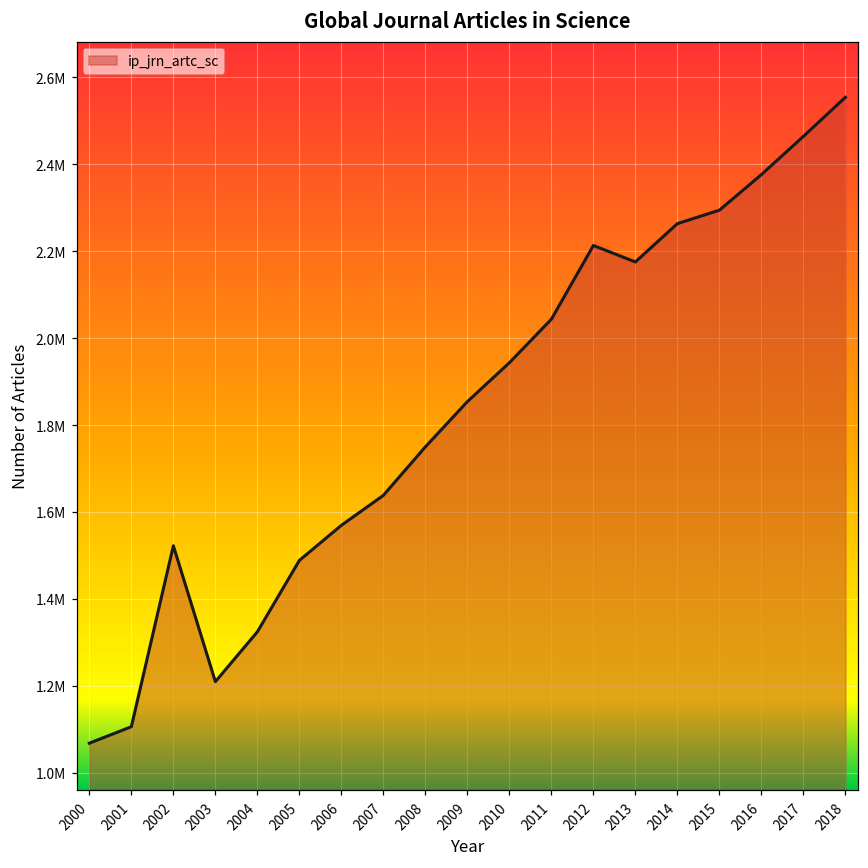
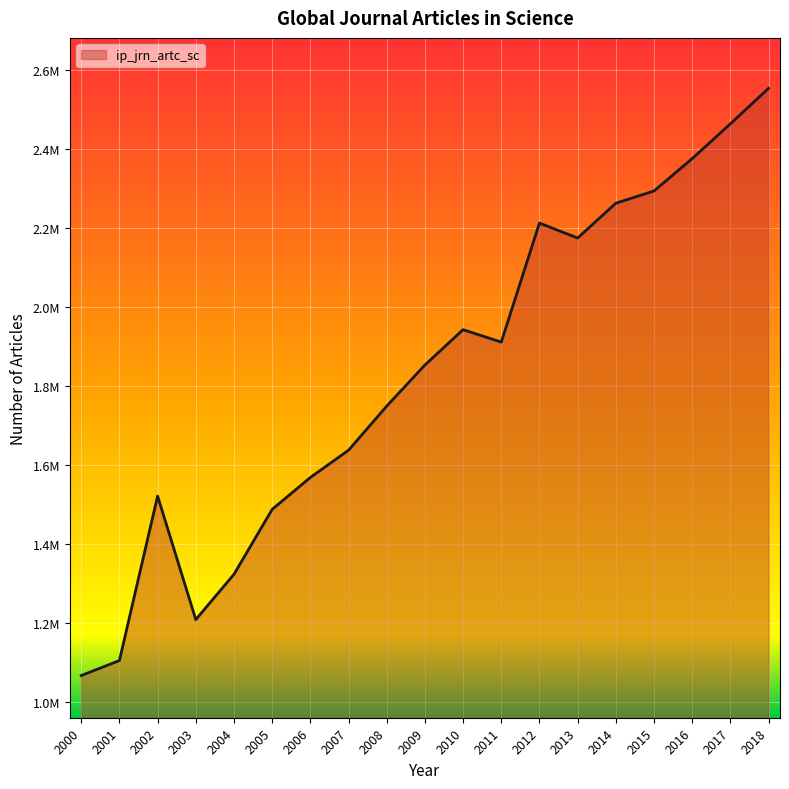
2011: 2040000 -> 1910000
